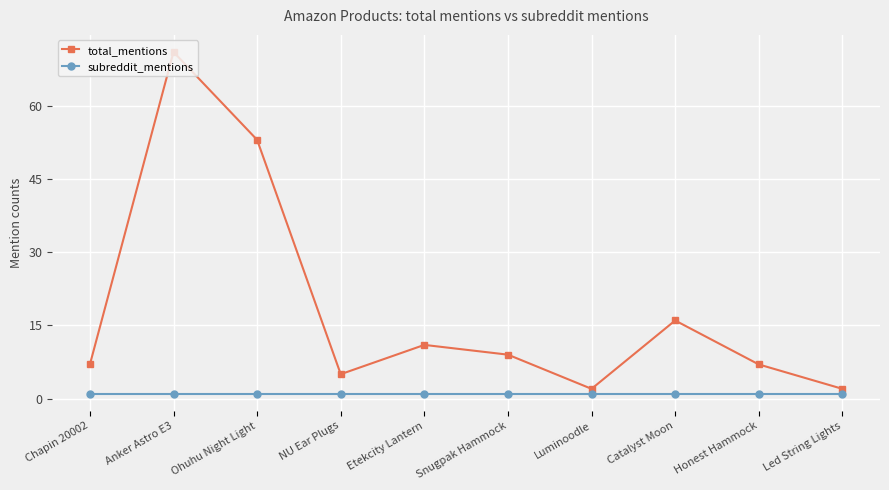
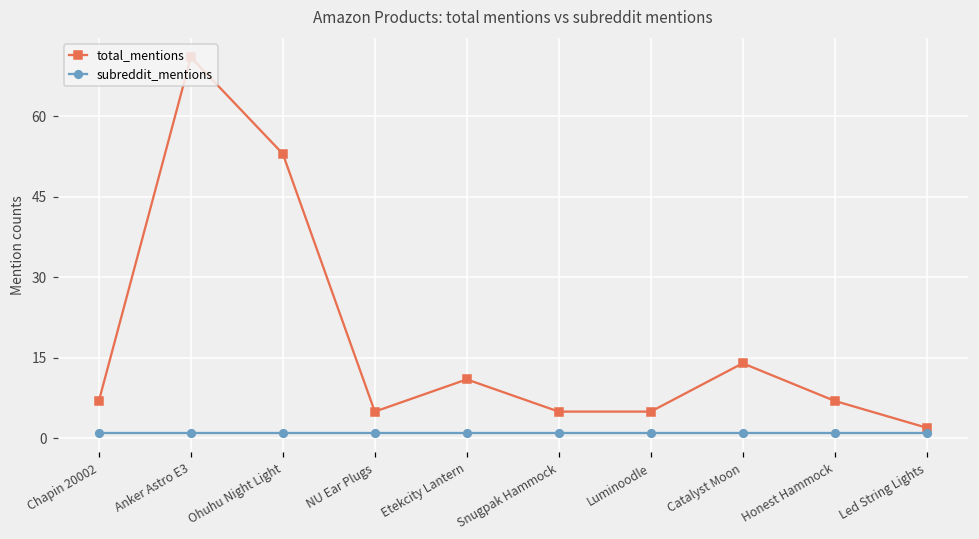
total_mentions, Snugpak Hammock: 9 -> 5
total_mentions, Luminoodle: 2 -> 5
total_mentions, Catalyst Moon: 16 -> 14
